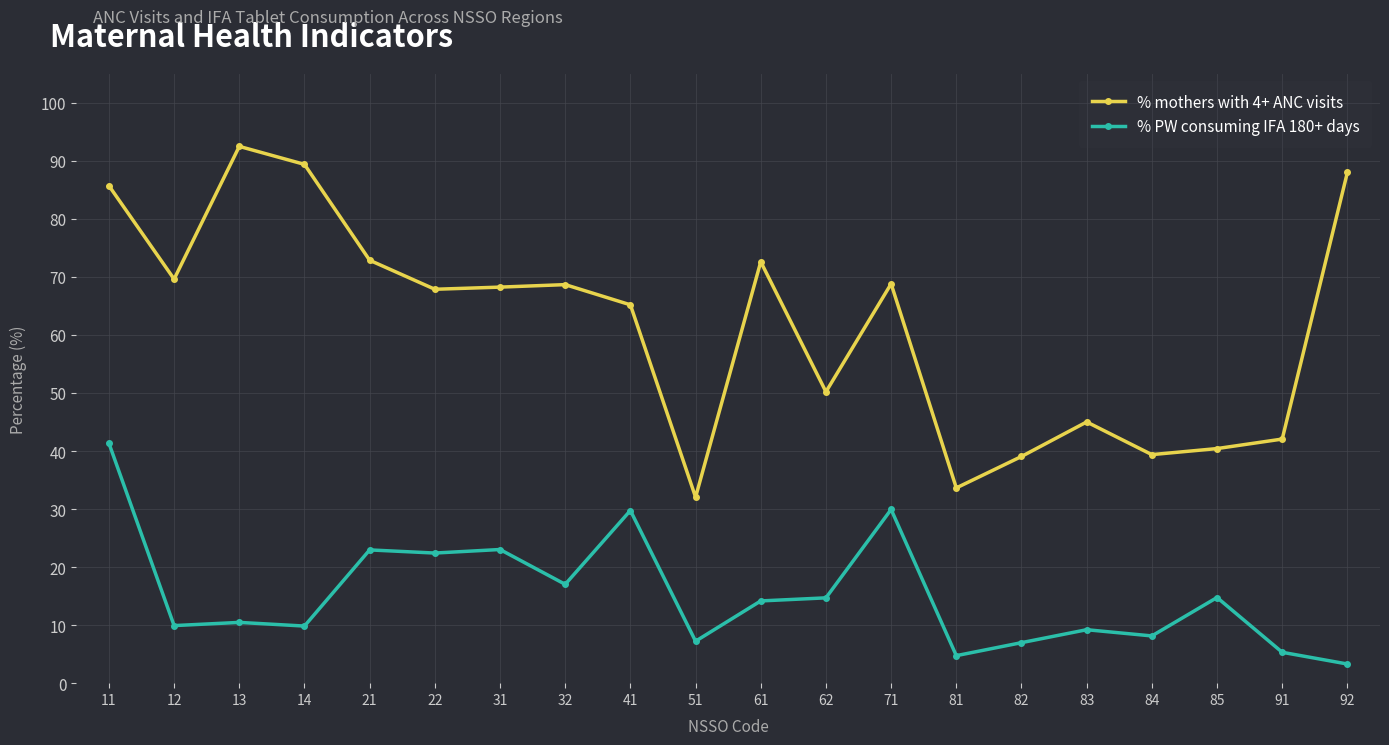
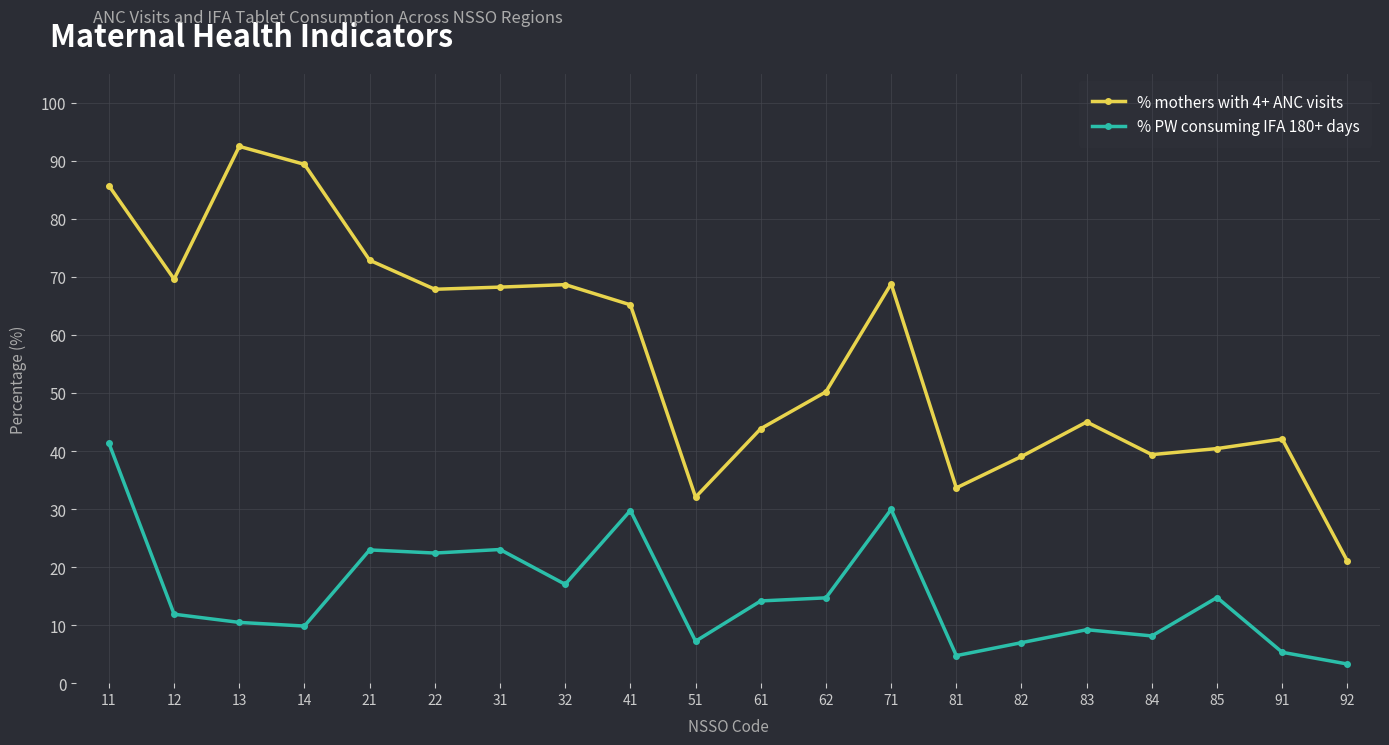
% PW consuming IFA 180+ days, 12: 10 -> 12
% mothers with 4+ ANC visits, 61: 73 -> 44
% mothers with 4+ ANC visits, 92: 88 -> 21
